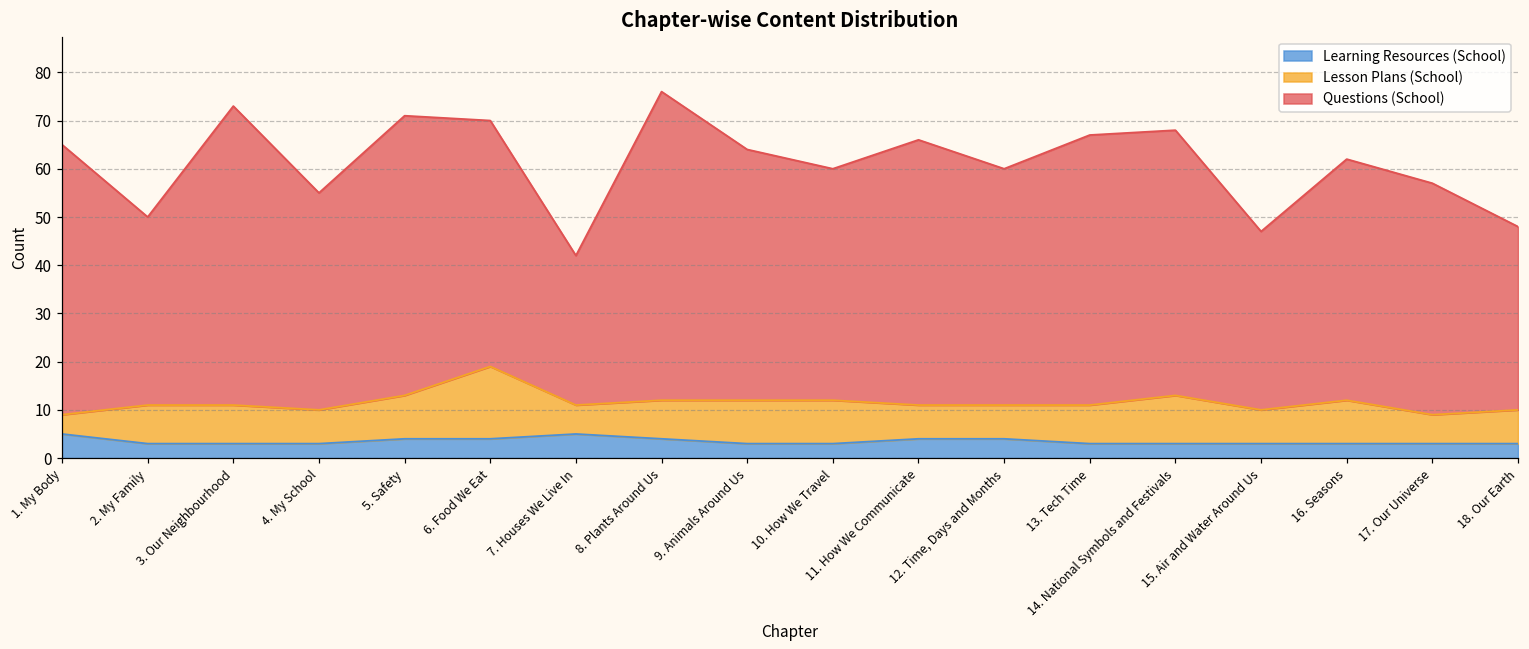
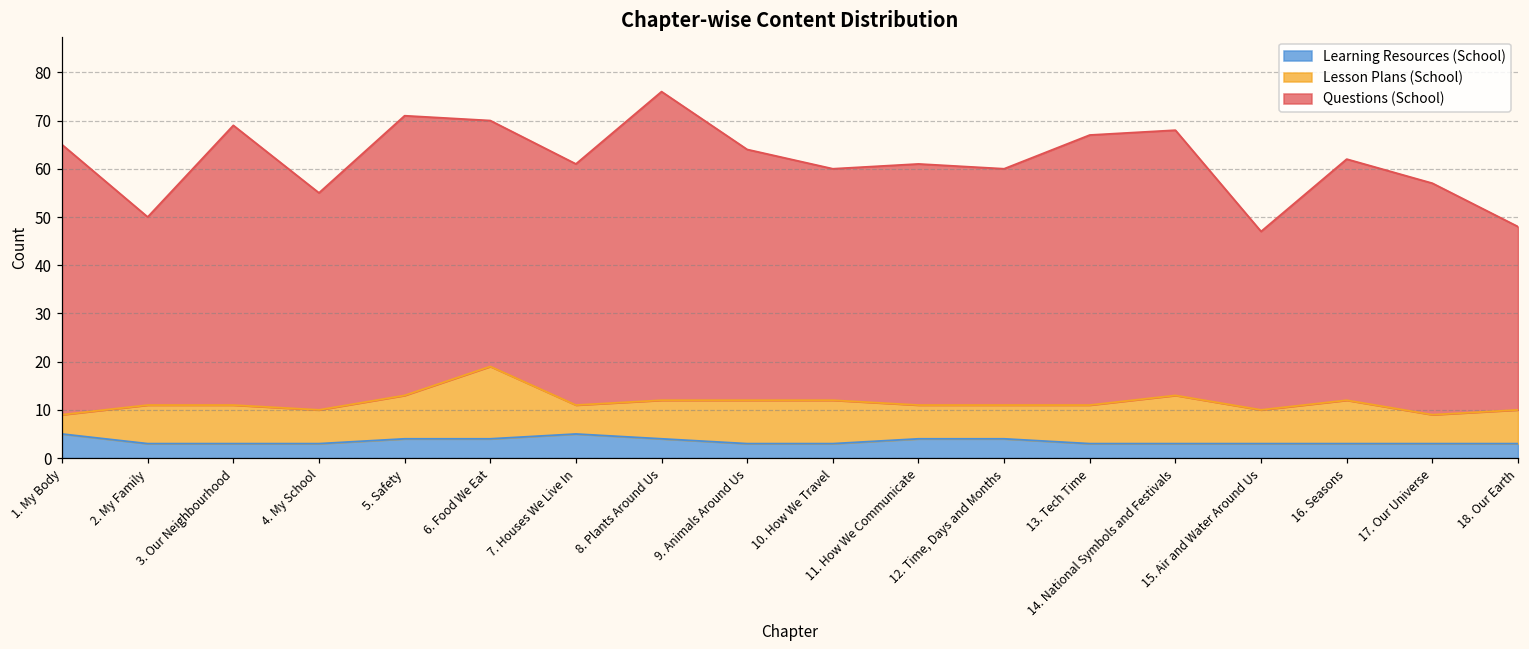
Questions (School), 3. Our Neighbourhood: 62 -> 58
Questions (School), 7. Houses We Live In: 31 -> 50
Questions (School), 11. How We Communicate: 55 -> 50
